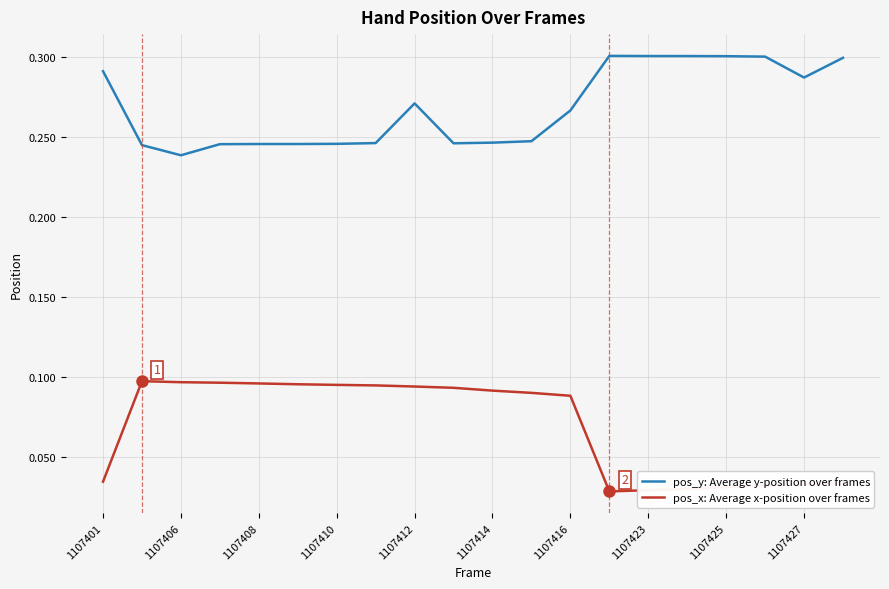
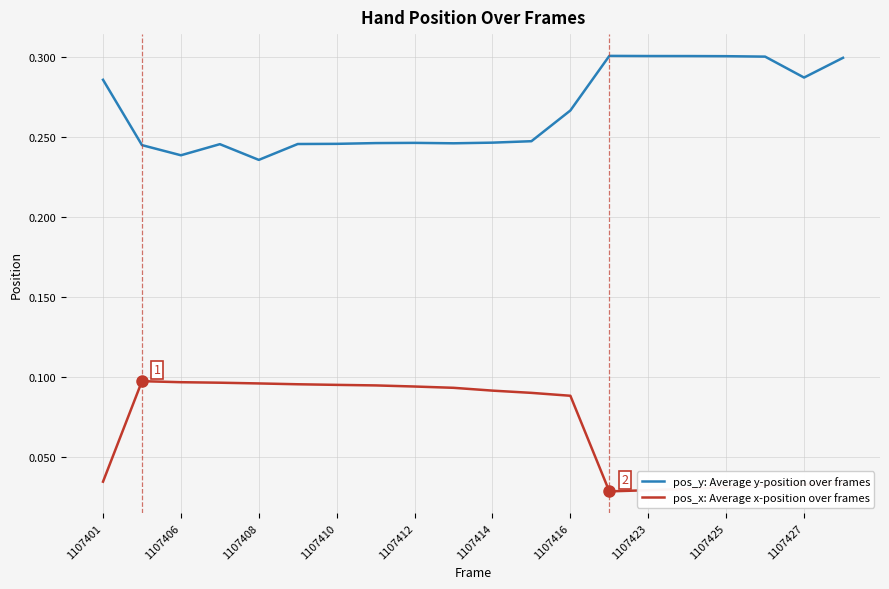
pos_y: Average y-position over frames, 1107401: 0.291 -> 0.286
pos_y: Average y-position over frames, 1107408: 0.246 -> 0.236
pos_y: Average y-position over frames, 1107412: 0.271 -> 0.246
